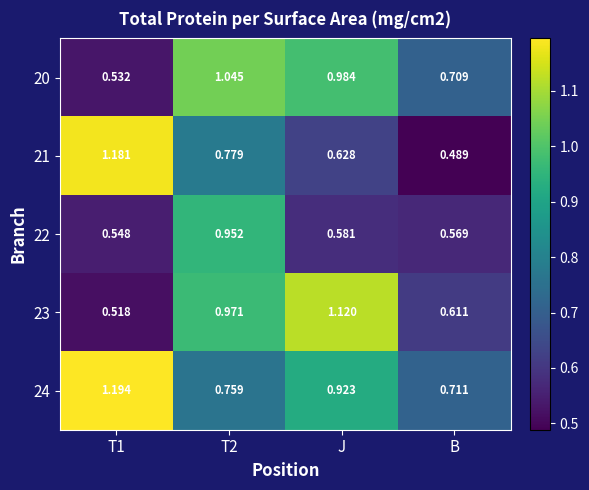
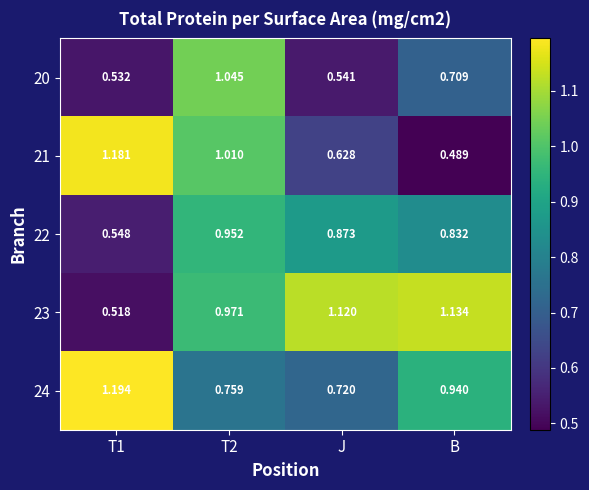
20, J: 0.984 -> 0.541
21, T2: 0.779 -> 1.010
22, J: 0.581 -> 0.873
22, B: 0.569 -> 0.832
23, B: 0.611 -> 1.134
24, J: 0.923 -> 0.720
24, B: 0.711 -> 0.940
